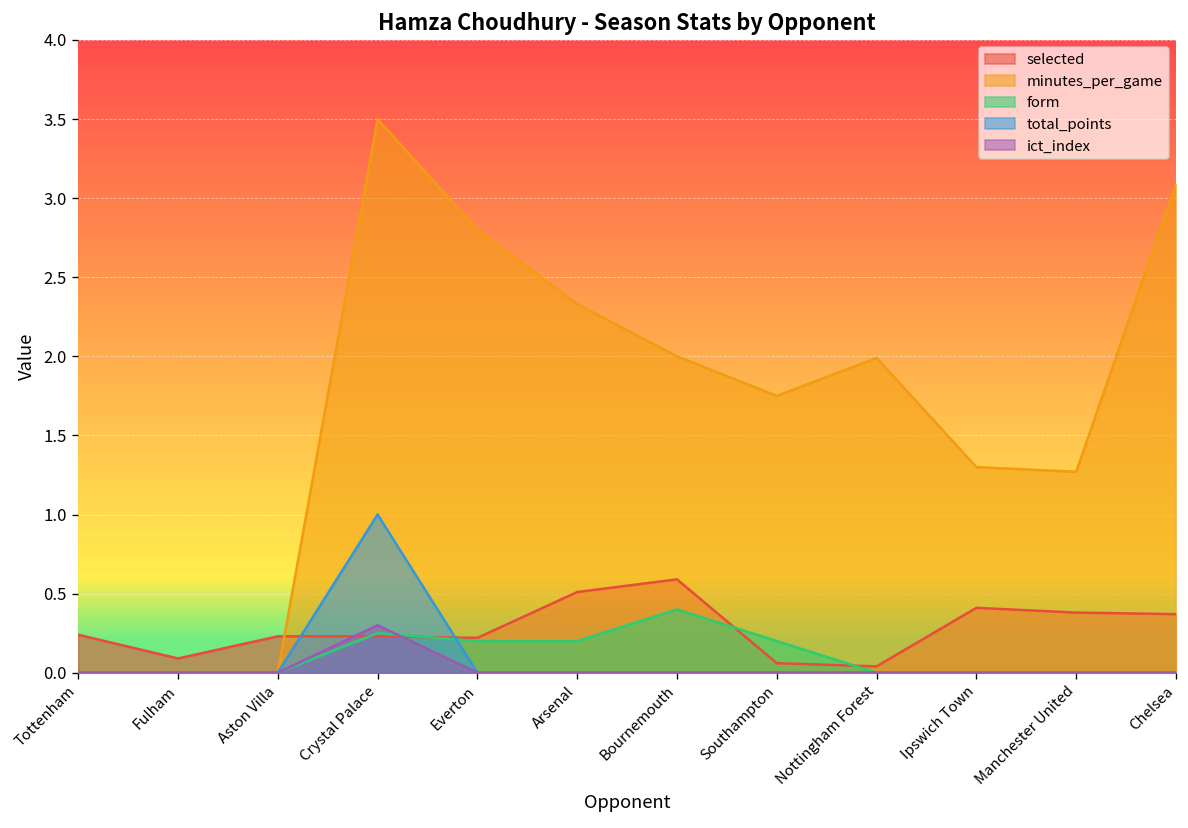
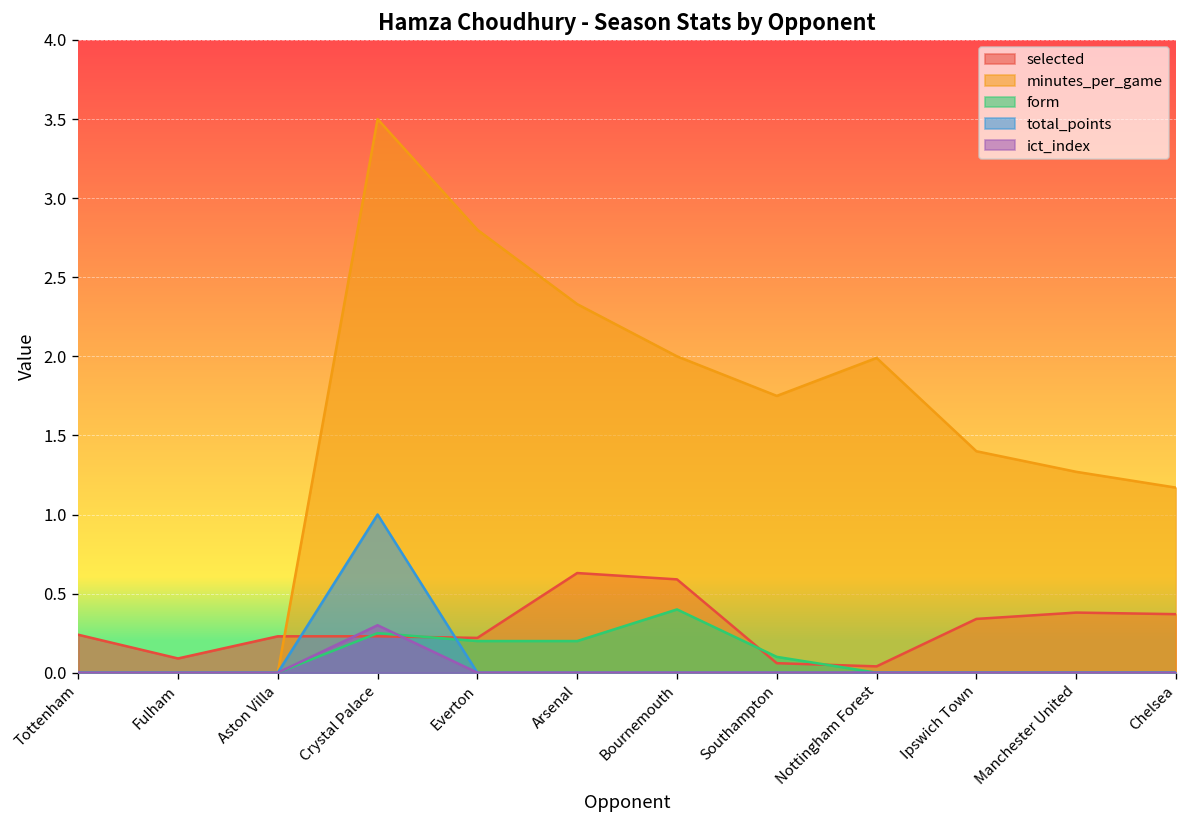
selected, Arsenal: 0.51 -> 0.63
form, Southampton: 0.2 -> 0.1
selected, Ipswich Town: 0.41 -> 0.34
minutes_per_game, Ipswich Town: 1.3 -> 1.4
minutes_per_game, Chelsea: 3.09 -> 1.17
